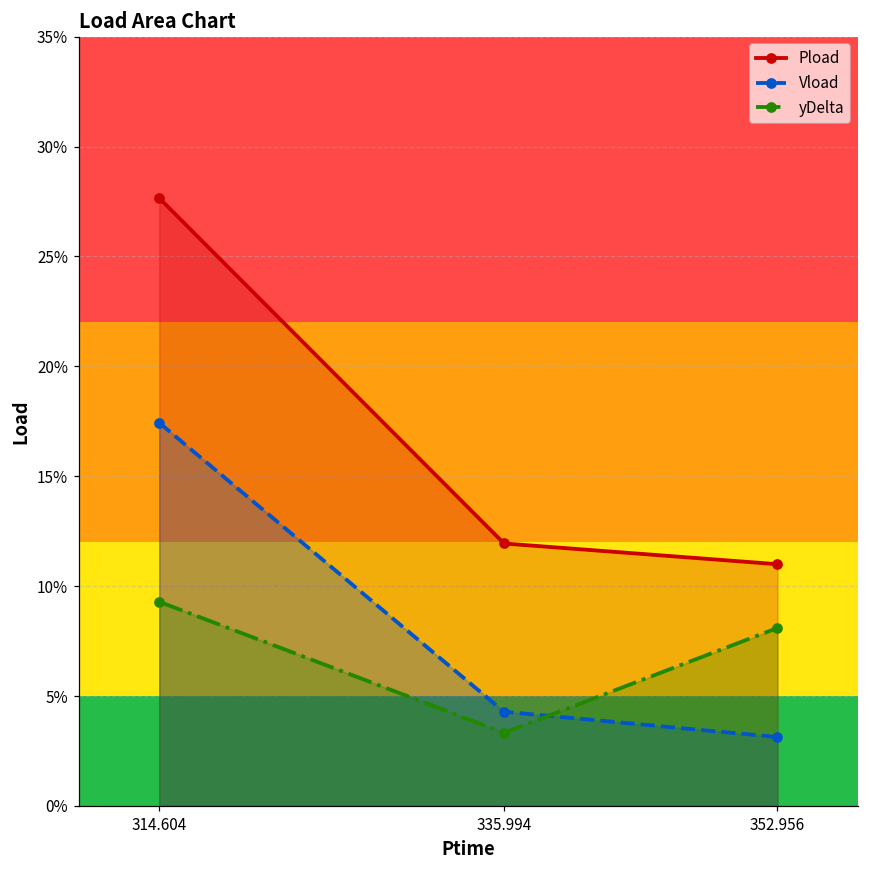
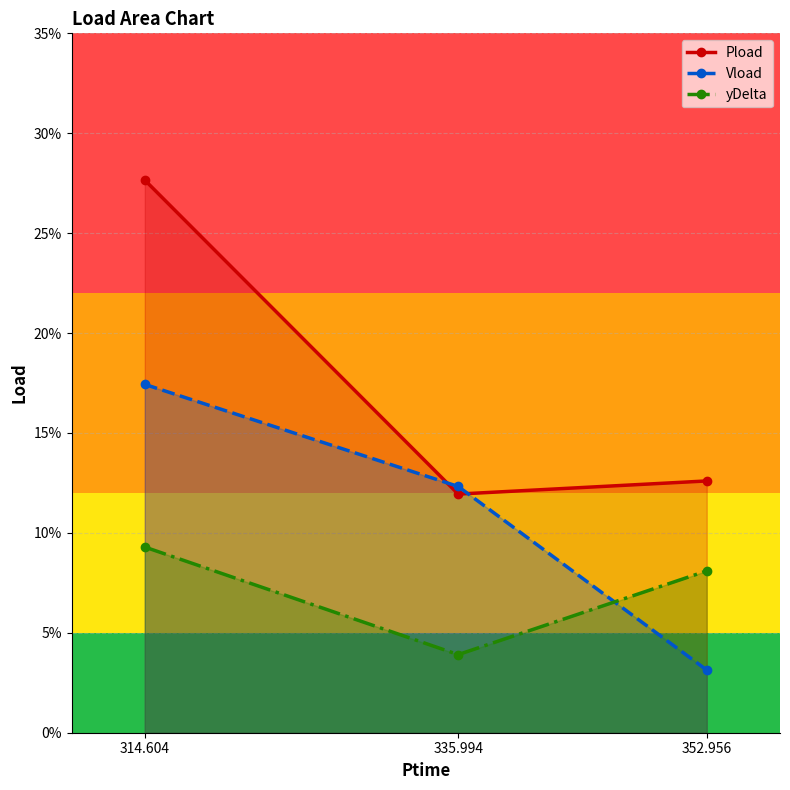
Vload, 335.994: 4.3% -> 12.3%
yDelta, 335.994: 3.3% -> 3.9%
Pload, 352.956: 11.0% -> 12.6%
